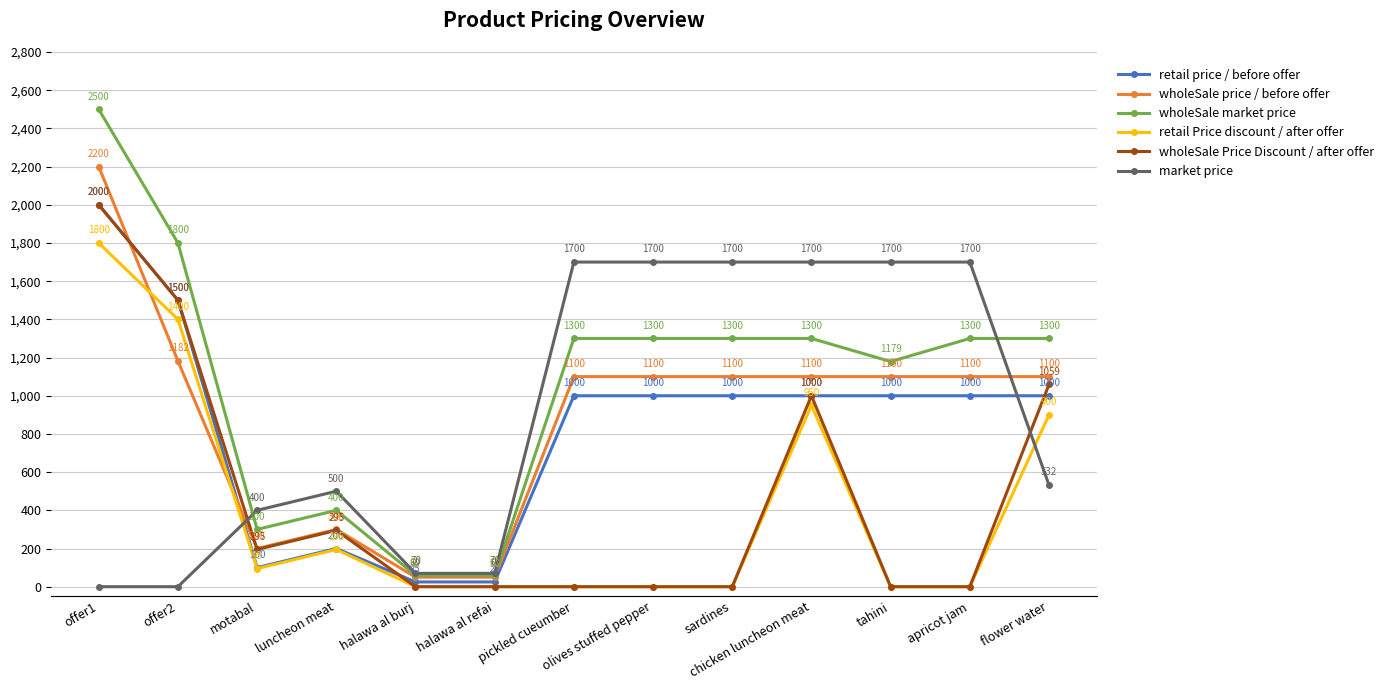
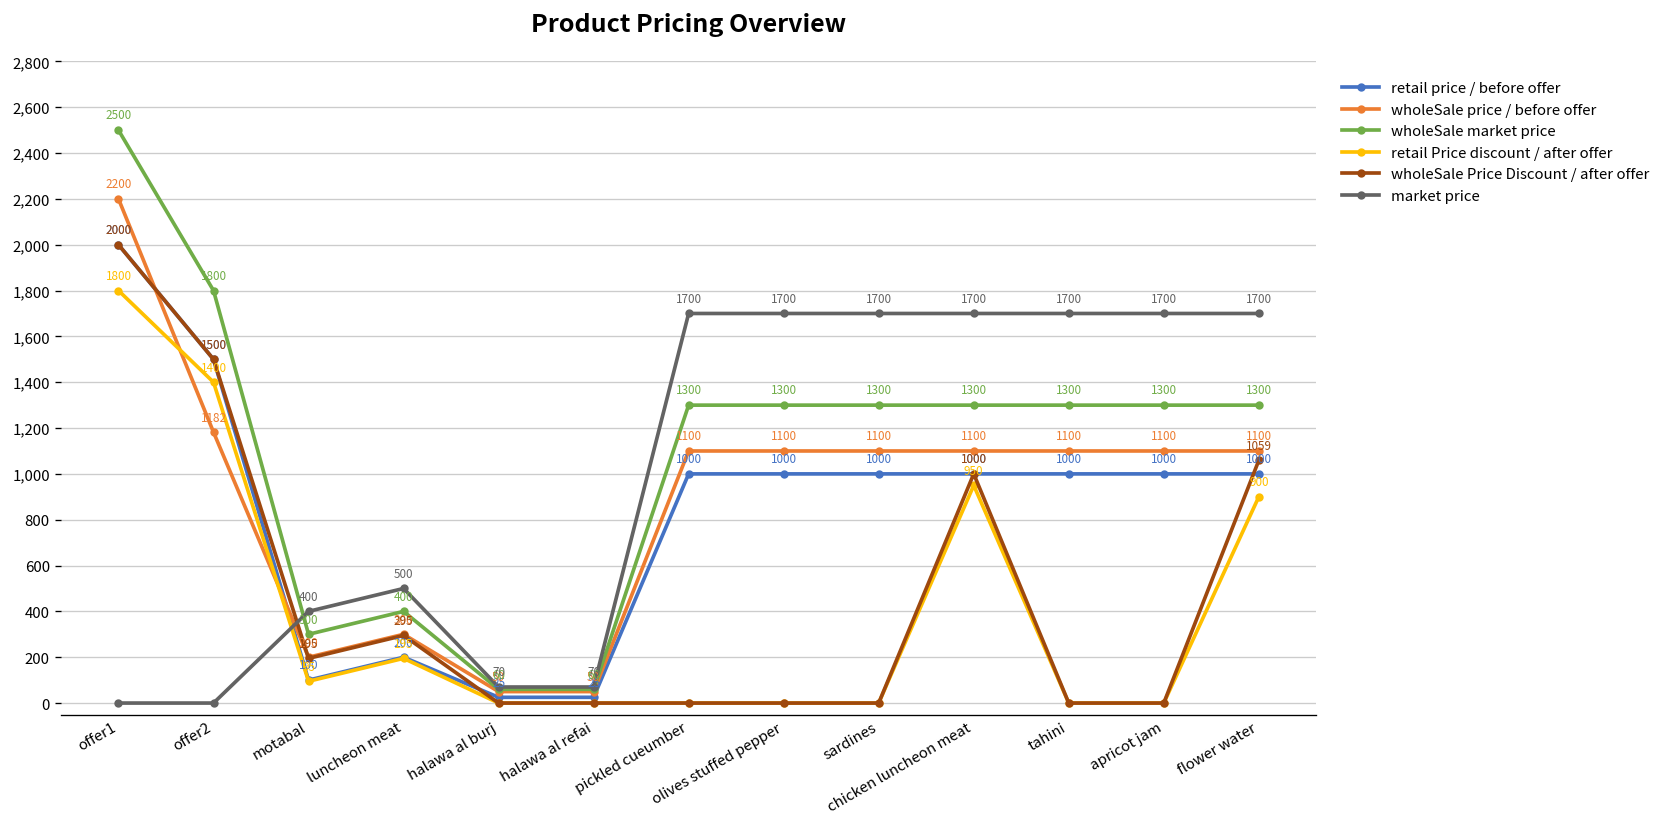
wholeSale market price, tahini: 1179 -> 1300
market price, flower water: 532 -> 1700
